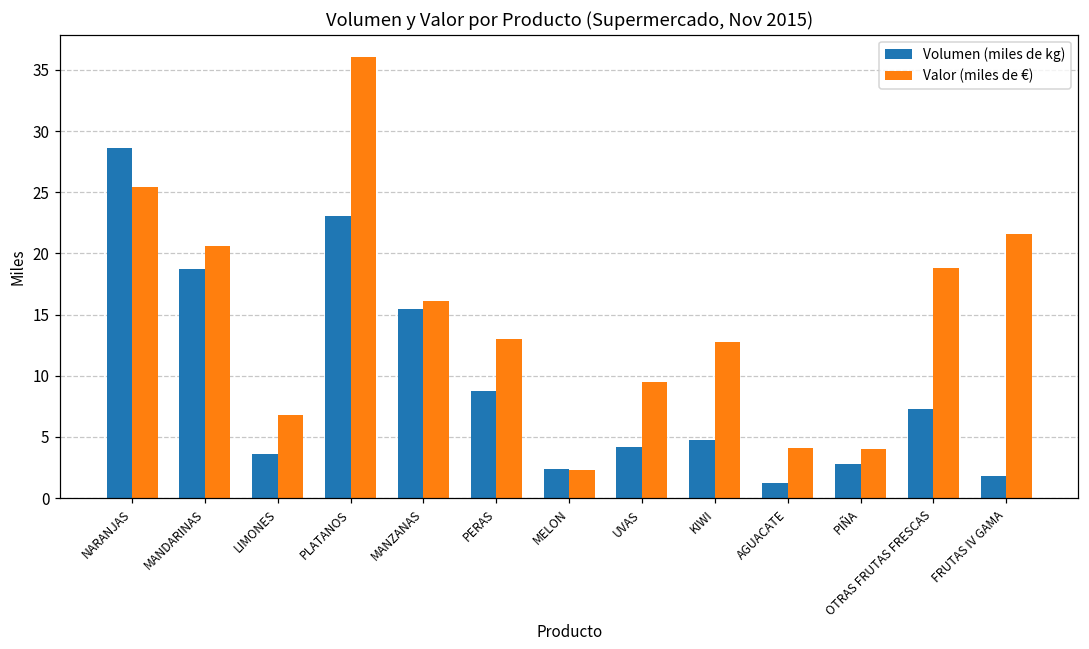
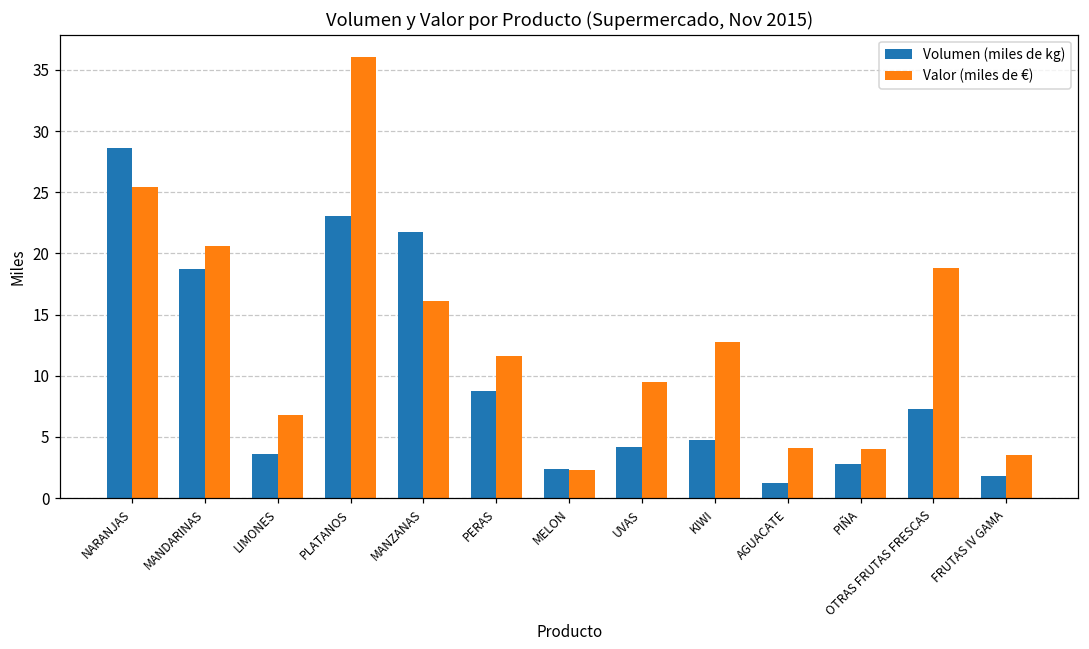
Volumen (miles de kg), MANZANAS: 15.4 -> 21.7
Valor (miles de €), PERAS: 13.0 -> 11.6
Valor (miles de €), FRUTAS IV GAMA: 21.6 -> 3.5
